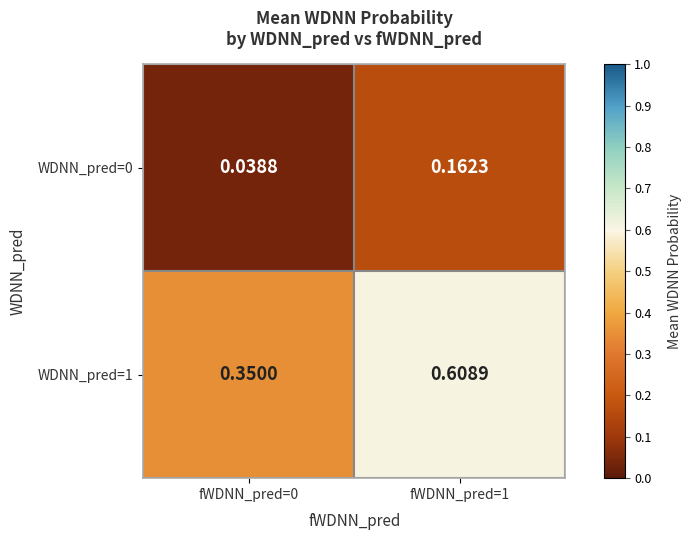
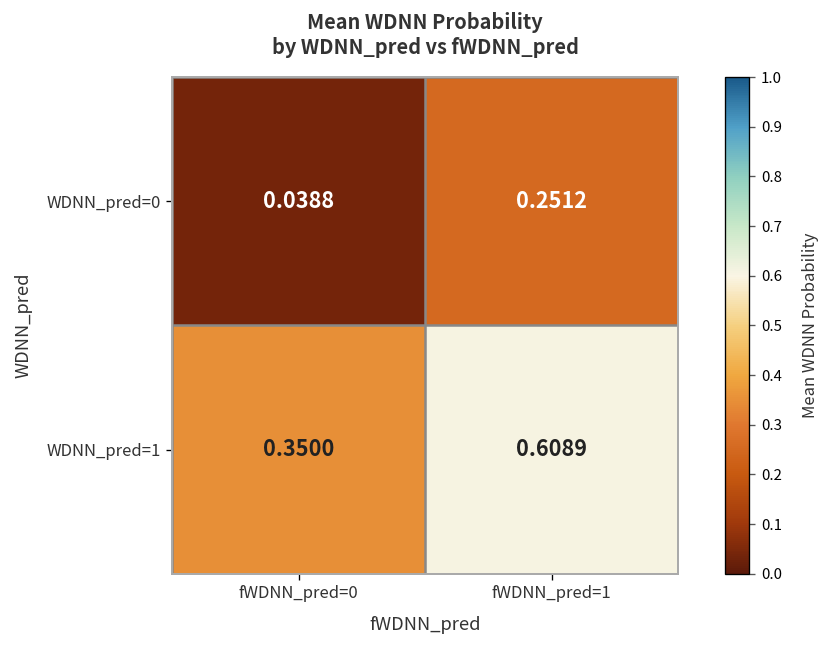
WDNN_pred=0, fWDNN_pred=1: 0.1623 -> 0.2512
